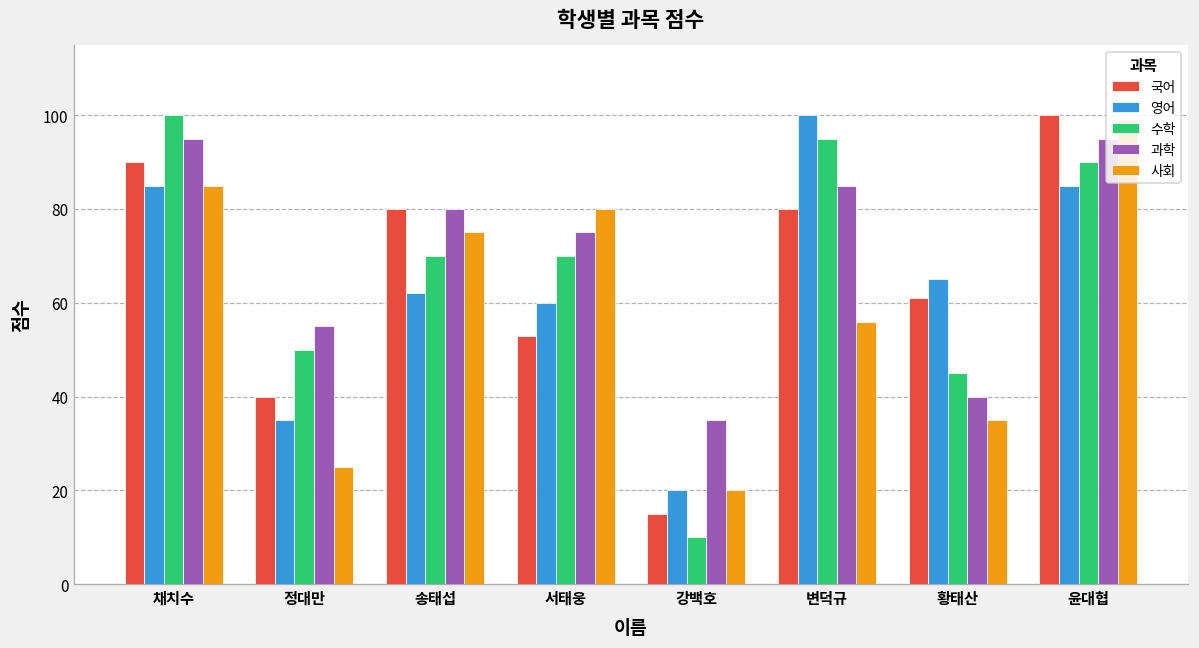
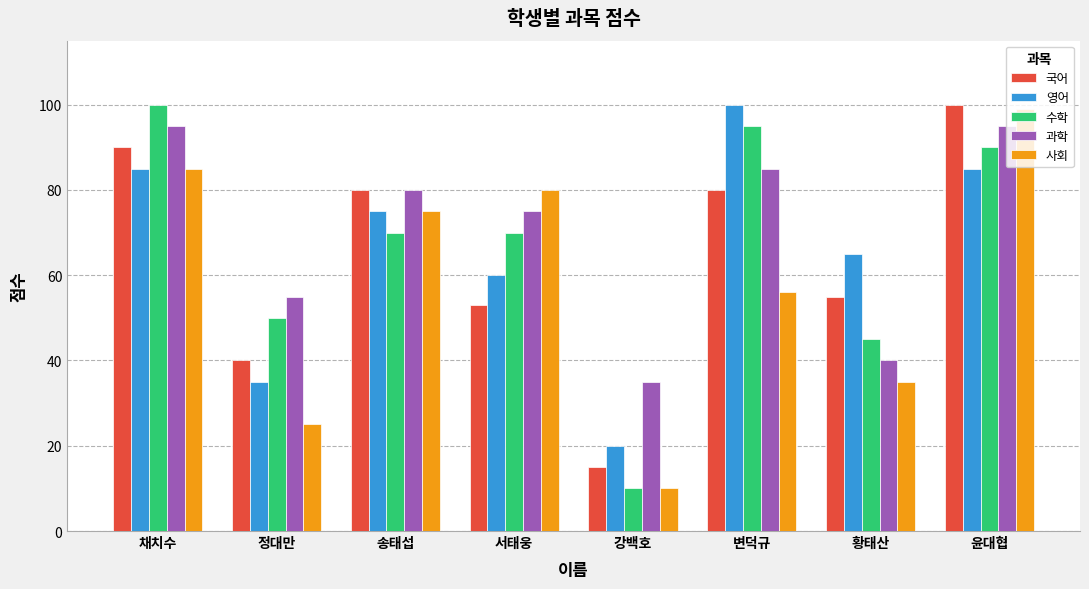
영어, 송태섭: 62 -> 75
사회, 강백호: 20 -> 10
국어, 황태산: 61 -> 55
